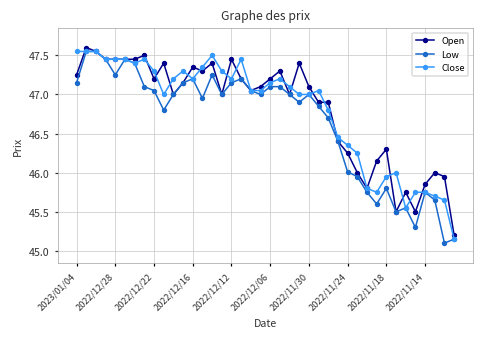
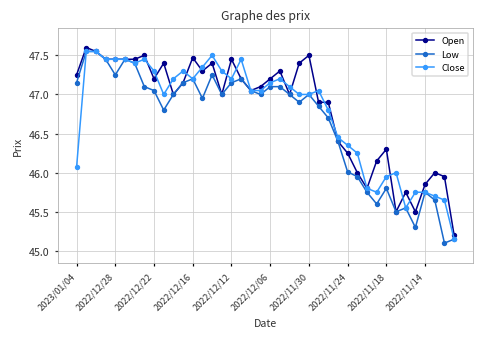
Close, 2023/01/04: 47.6 -> 46.1
Open, 2022/12/16: 47.4 -> 47.5
Open, 2022/11/30: 47.1 -> 47.5
